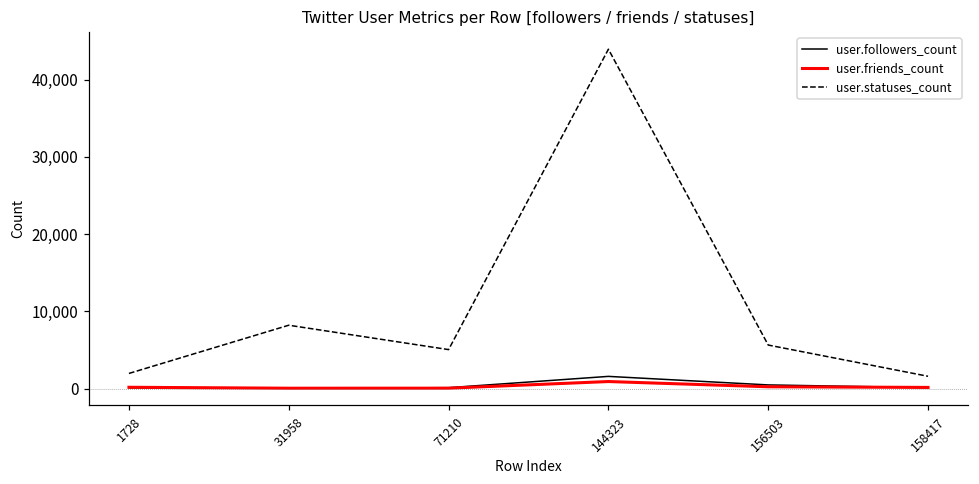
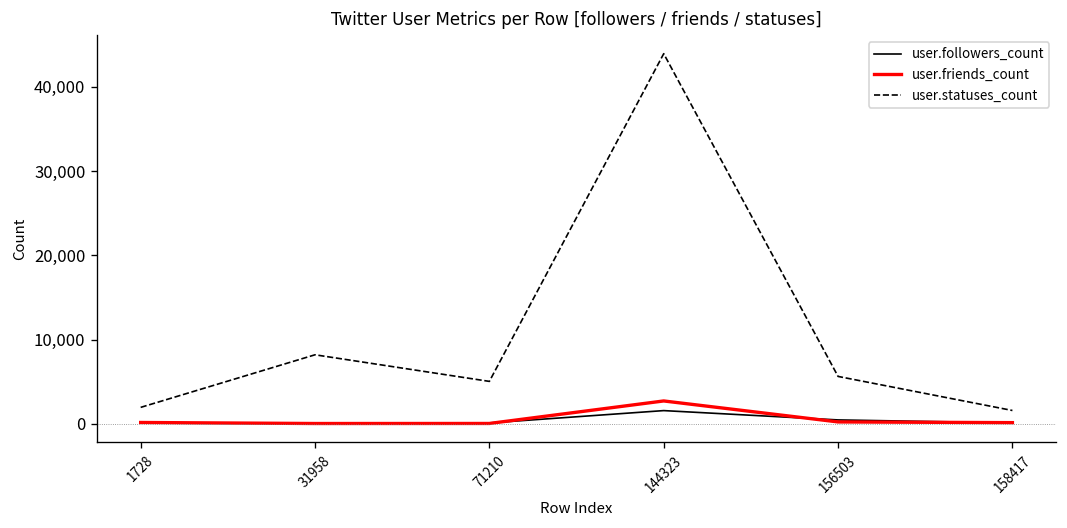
user.friends_count, 144323: 1,000 -> 3,000
